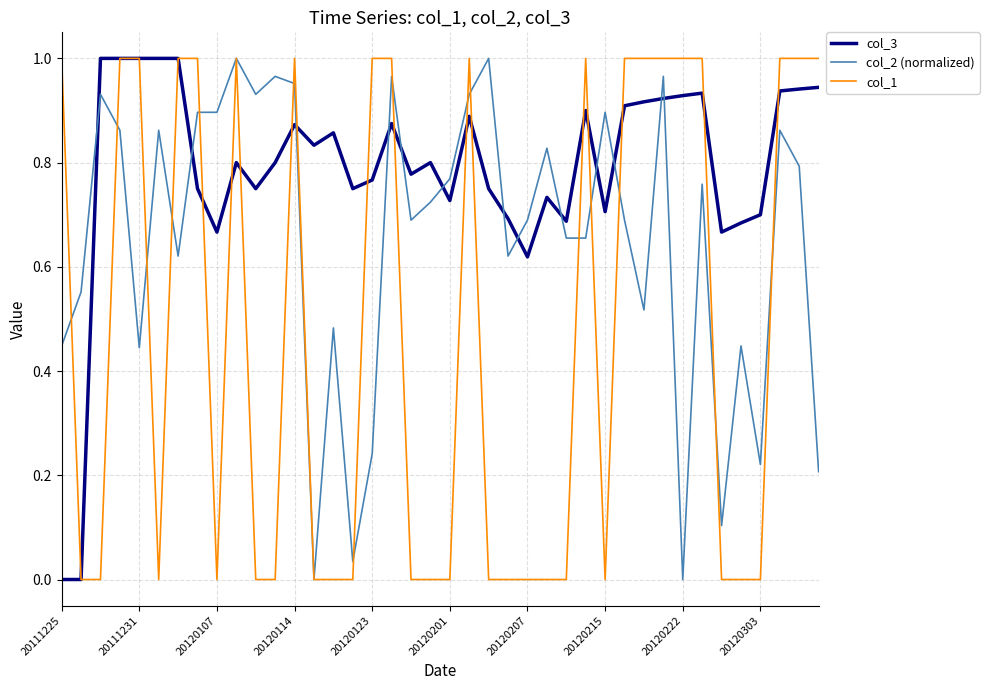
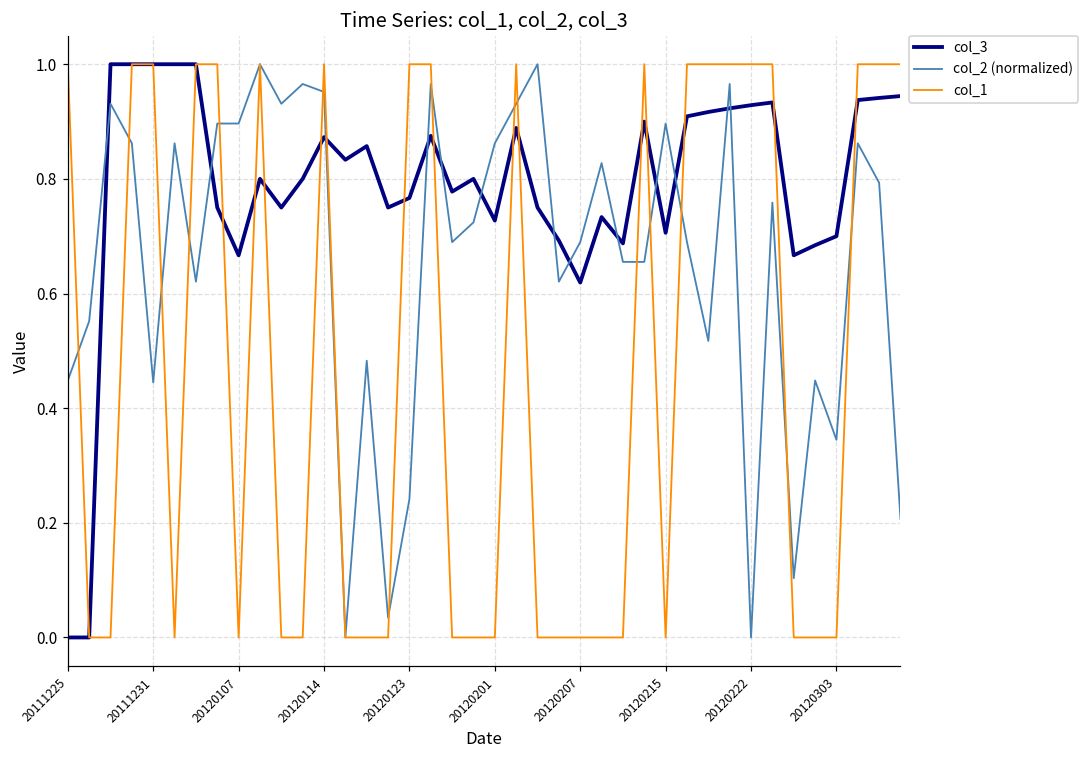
col_2 (normalized), 20120201: 0.77 -> 0.86
col_2 (normalized), 20120303: 0.22 -> 0.34
